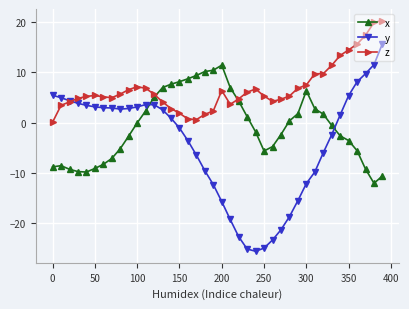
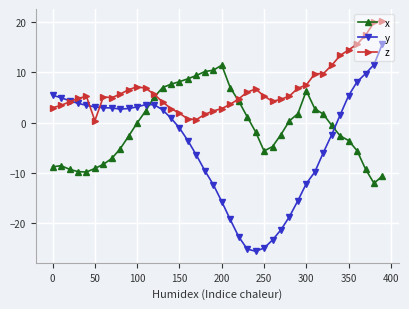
z, 0: 0 -> 3
z, 50: 5 -> 0
z, 200: 6 -> 3
